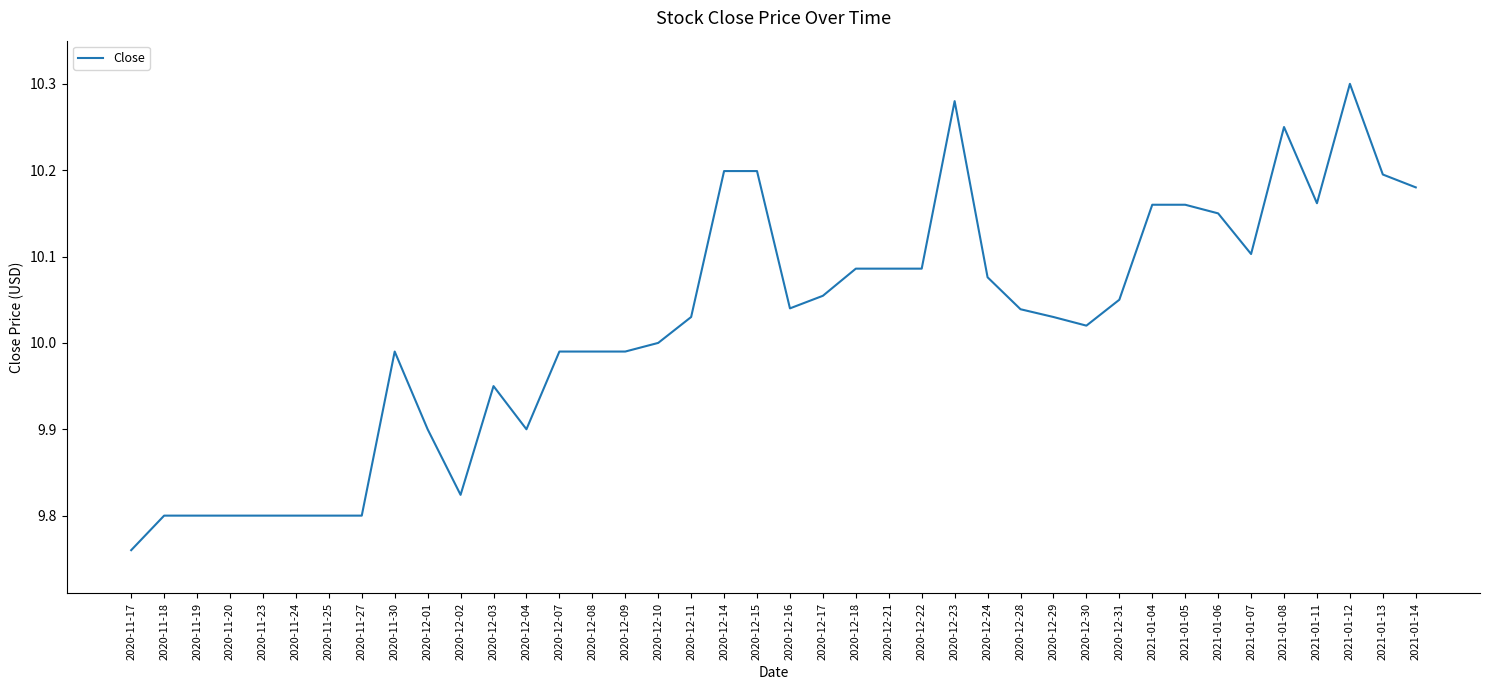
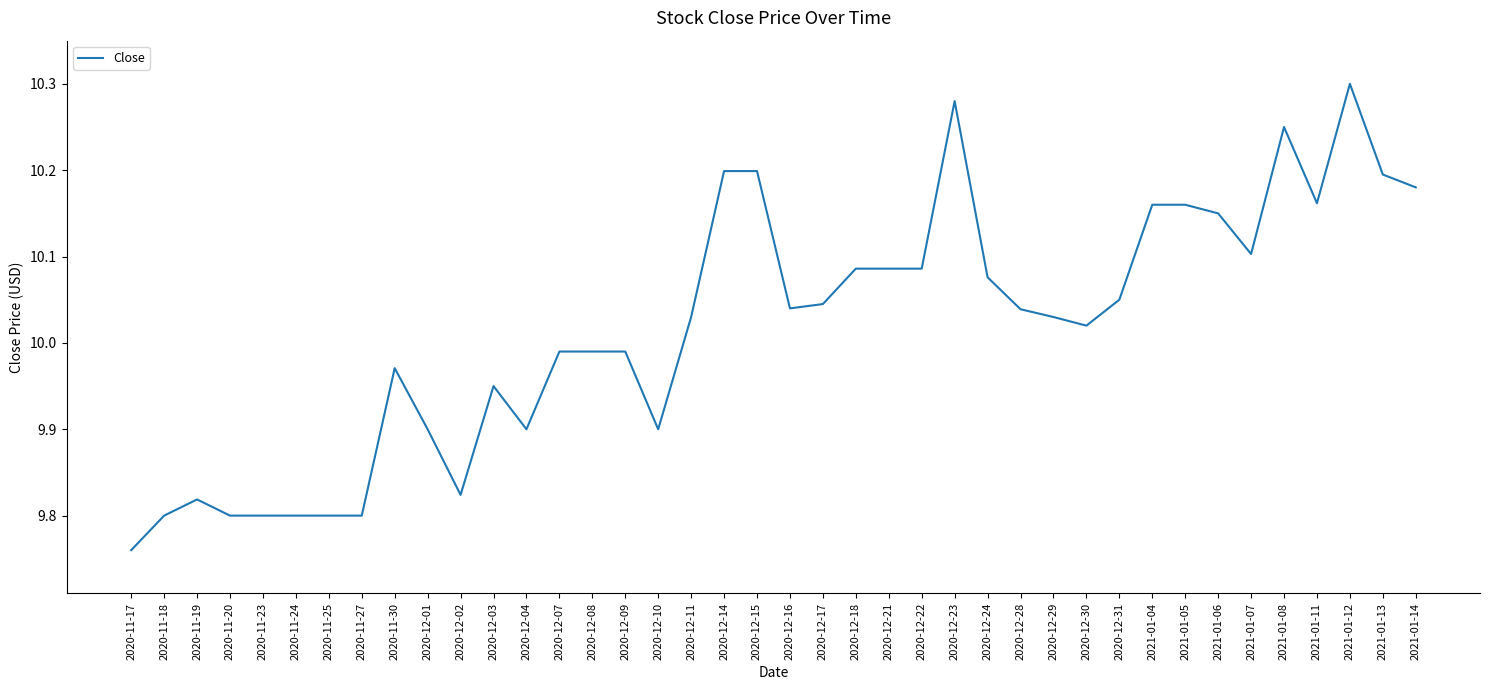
2020-11-19: 9.80 -> 9.82
2020-11-30: 9.99 -> 9.97
2020-12-10: 10.0 -> 9.9
2020-12-17: 10.055 -> 10.045
